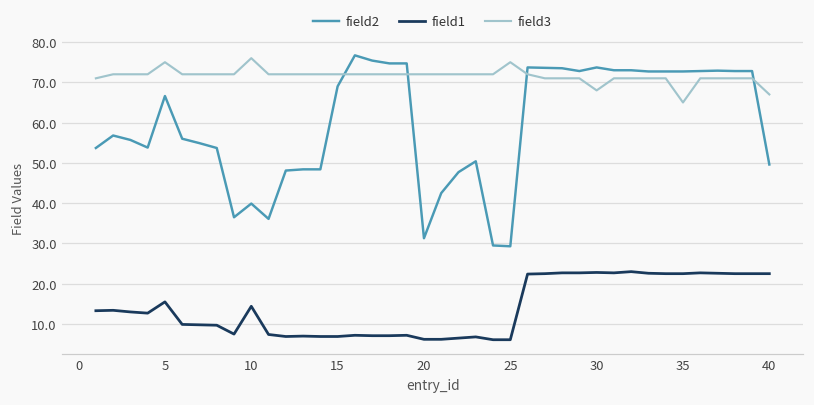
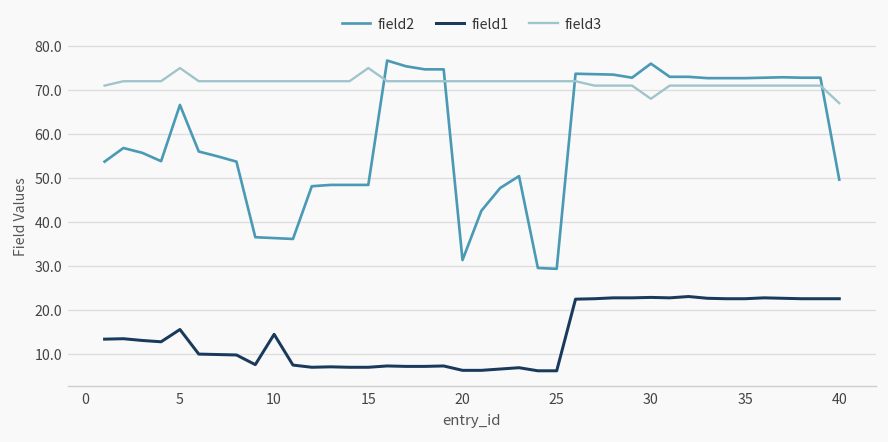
field2, 10: 40 -> 36
field3, 10: 76 -> 72
field2, 15: 69 -> 48
field3, 15: 72 -> 75
field3, 25: 75 -> 72
field2, 30: 74 -> 76
field3, 35: 65 -> 71
